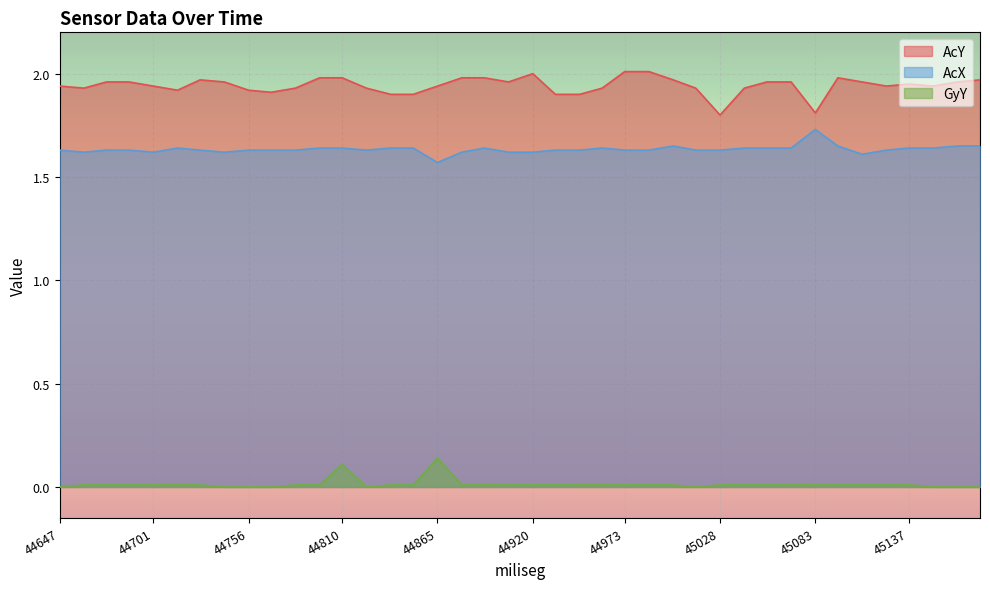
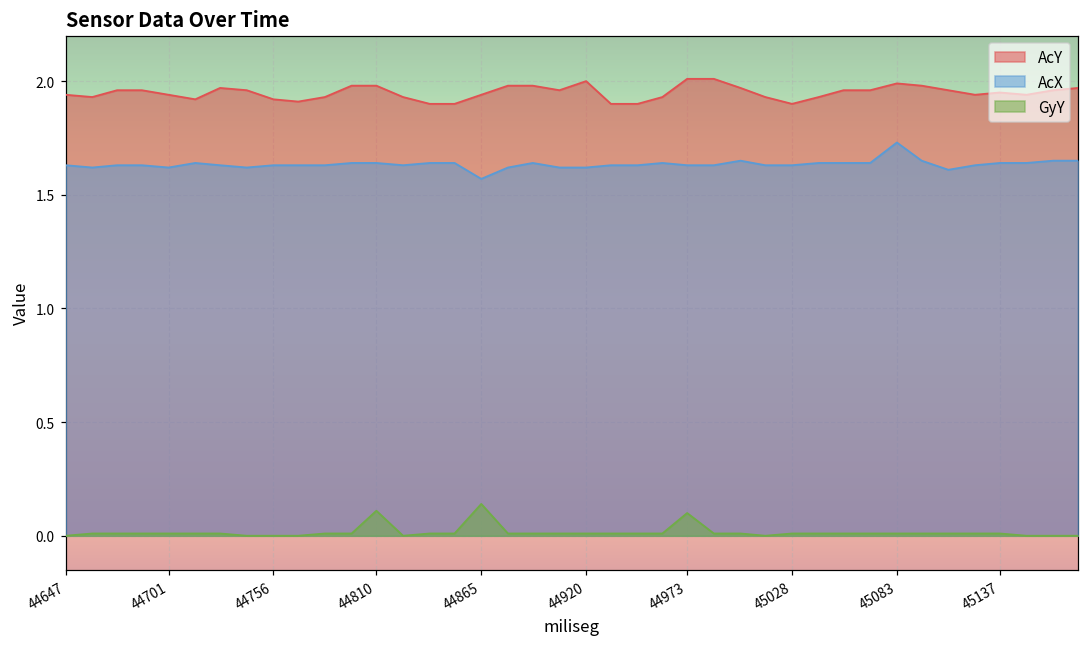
GyY, 44973: 0.01 -> 0.10
AcY, 45028: 1.8 -> 1.9
AcY, 45083: 1.81 -> 1.99
